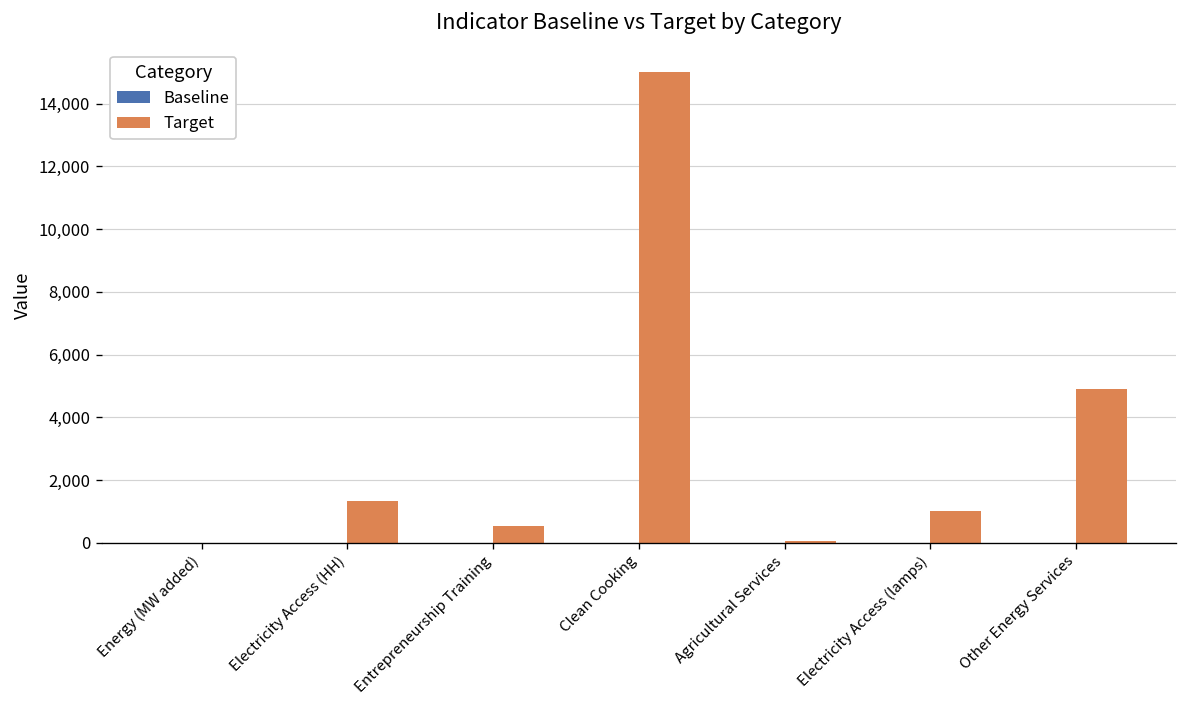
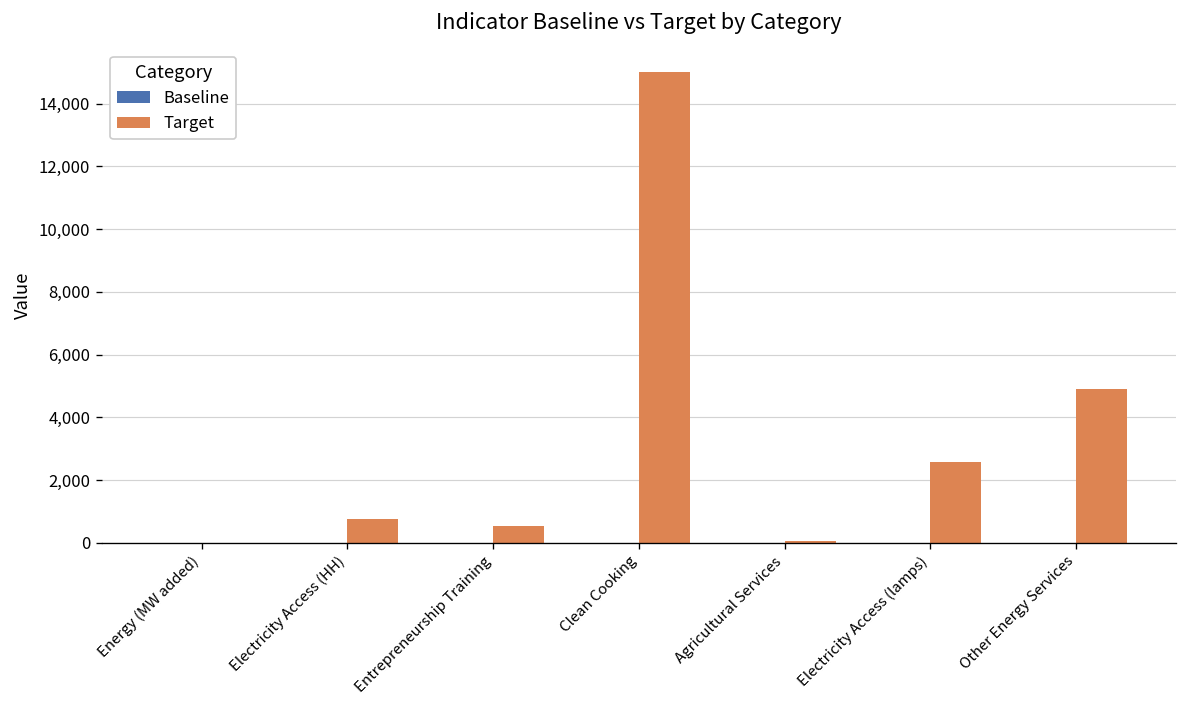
Target, Electricity Access (HH): 1,300 -> 800
Target, Electricity Access (lamps): 1,000 -> 2,600
